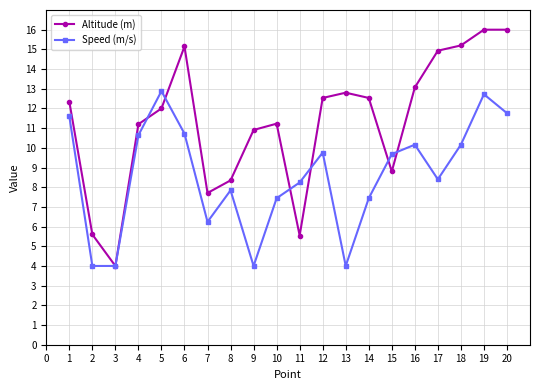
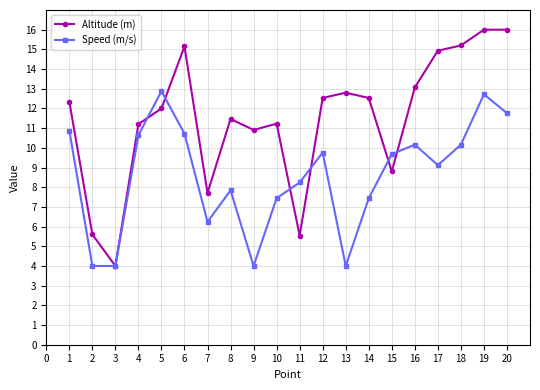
Speed (m/s), 1: 11.6 -> 10.9
Altitude (m), 8: 8.3 -> 11.5
Speed (m/s), 17: 8.4 -> 9.1
